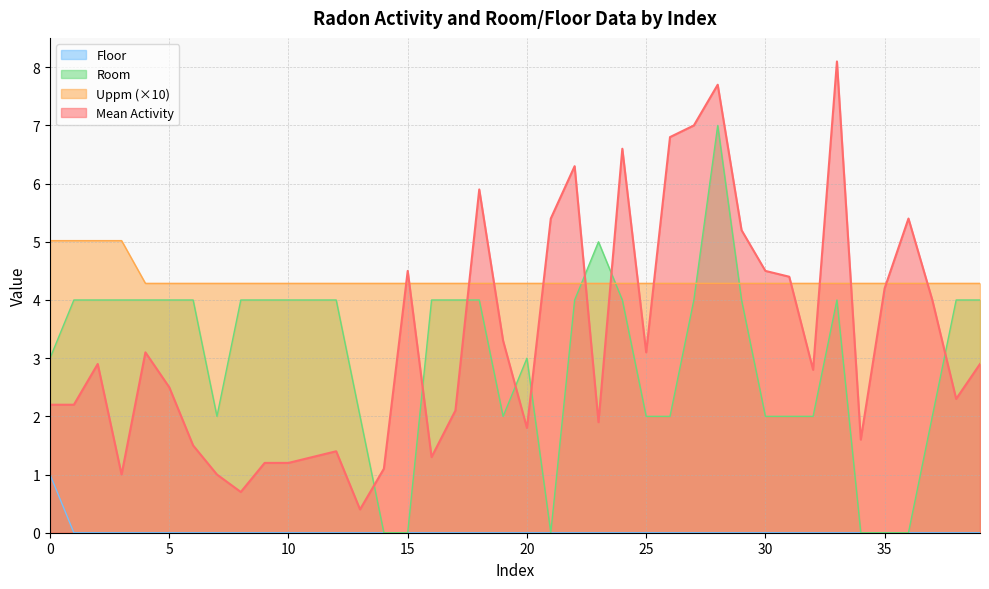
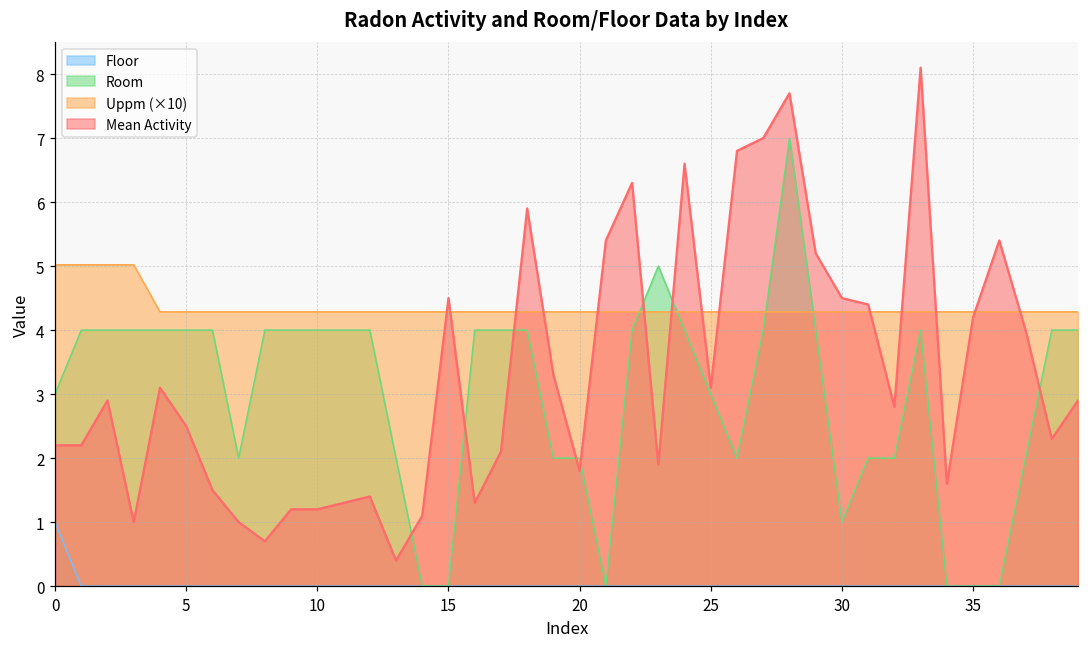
Room, 20: 3 -> 2
Room, 25: 2 -> 3
Room, 30: 2 -> 1
